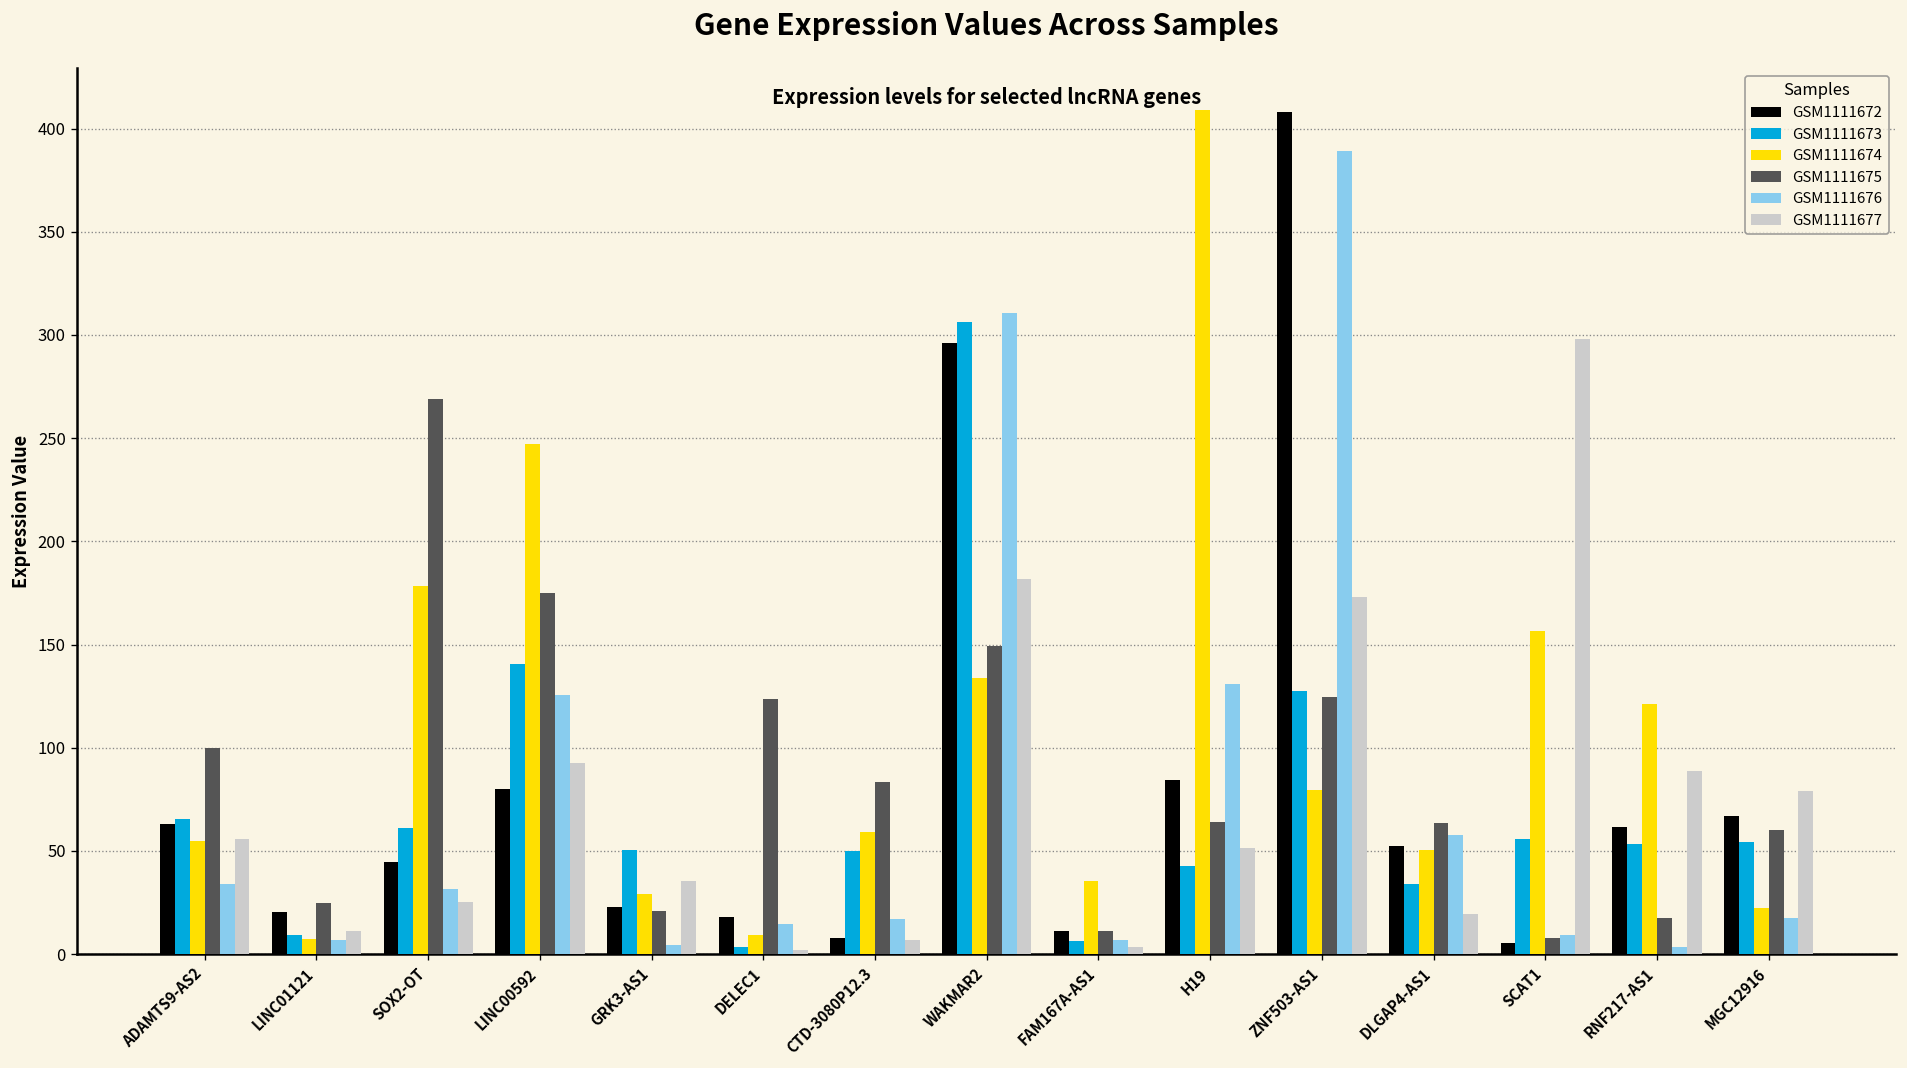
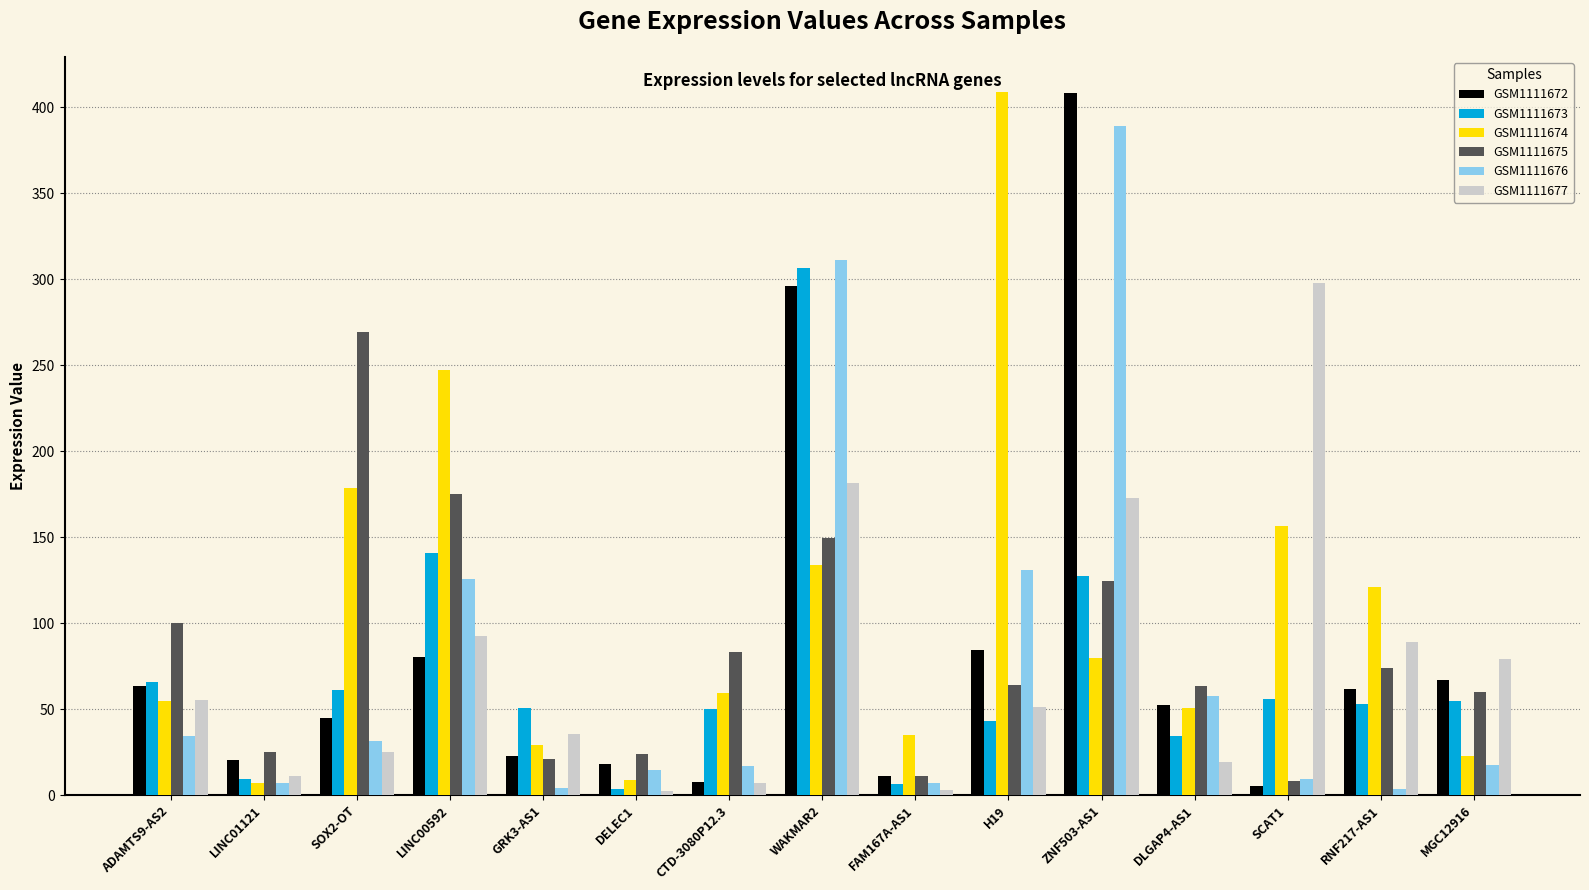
GSM1111675, DELEC1: 123 -> 24
GSM1111675, RNF217-AS1: 17 -> 74
